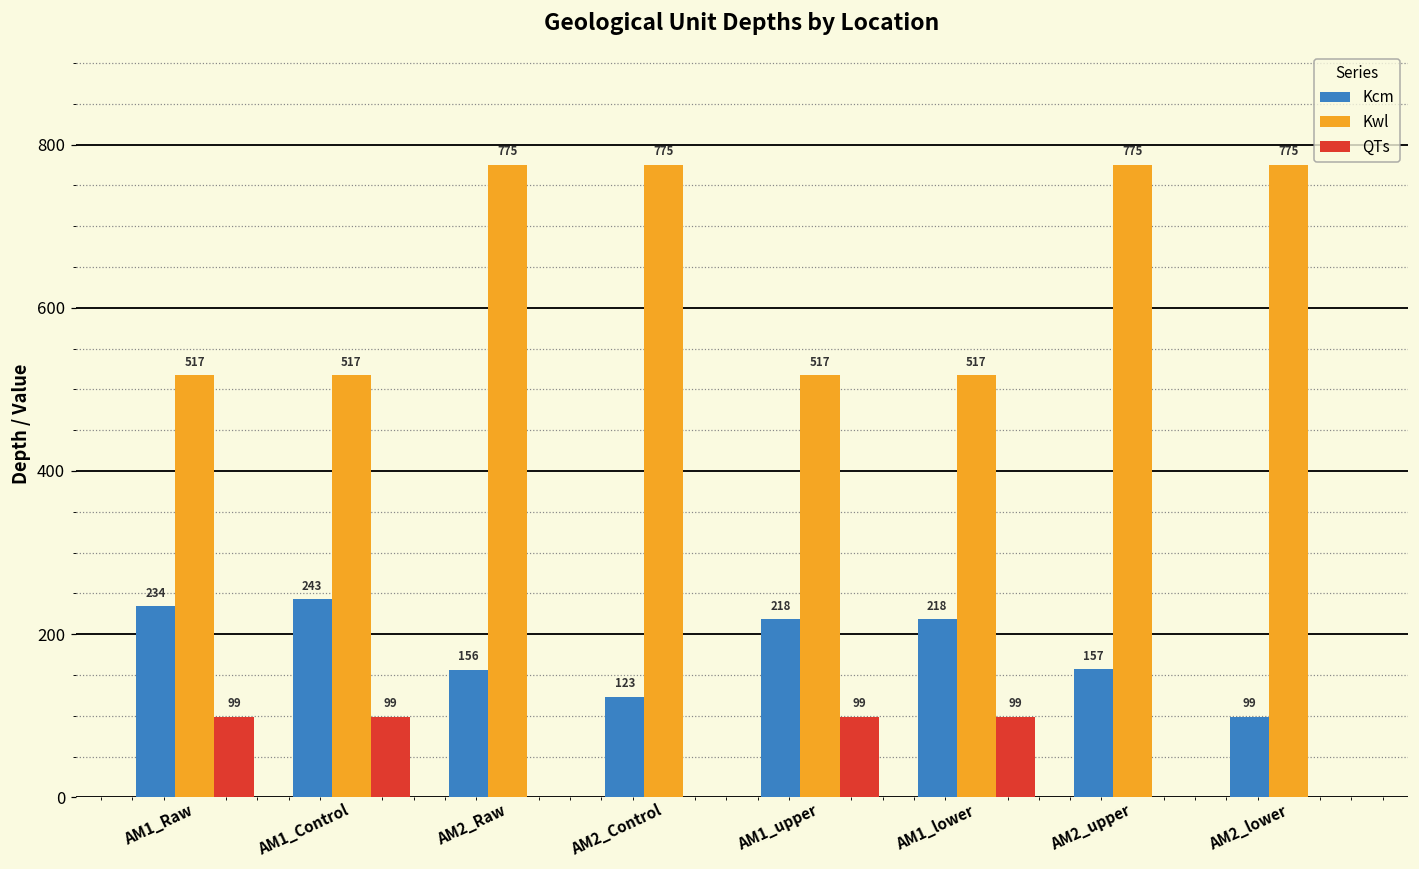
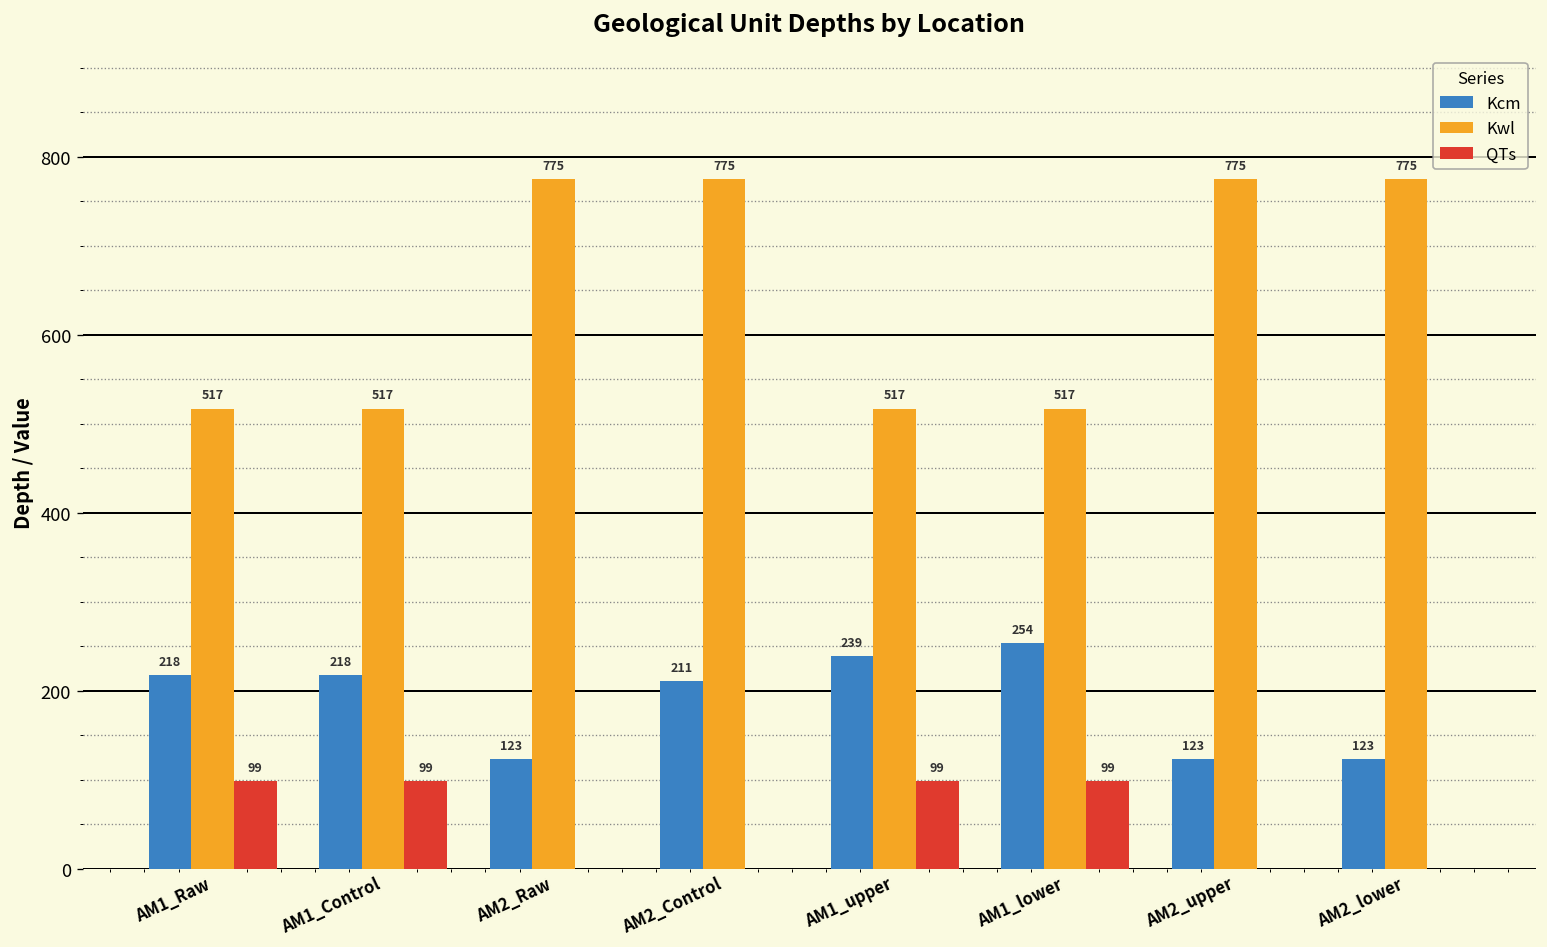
Kcm, AM1_Raw: 234 -> 218
Kcm, AM1_Control: 243 -> 218
Kcm, AM2_Raw: 156 -> 123
Kcm, AM2_Control: 123 -> 211
Kcm, AM1_upper: 218 -> 239
Kcm, AM1_lower: 218 -> 254
Kcm, AM2_upper: 157 -> 123
Kcm, AM2_lower: 99 -> 123
